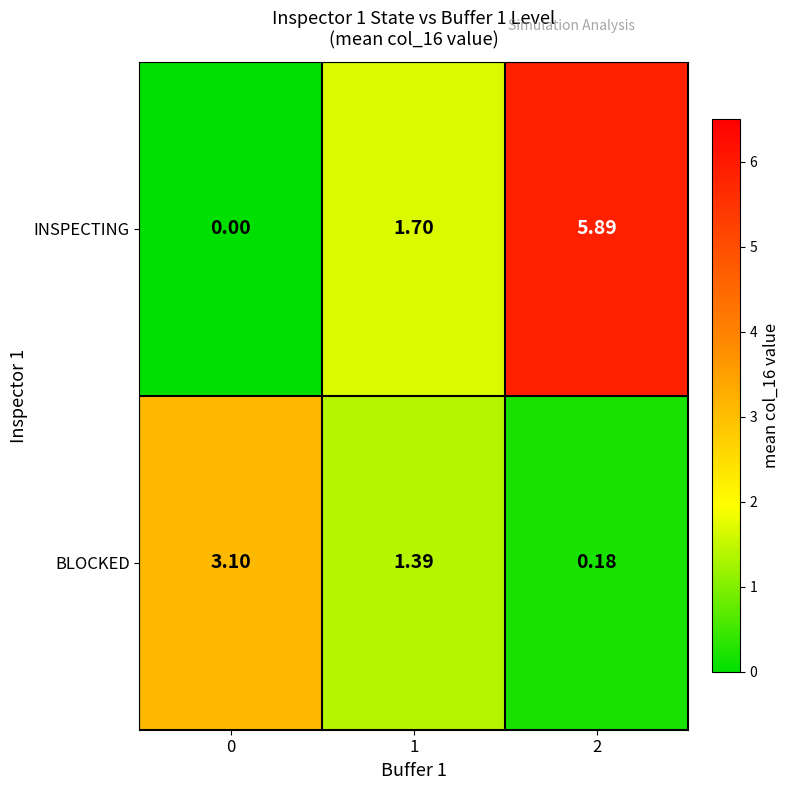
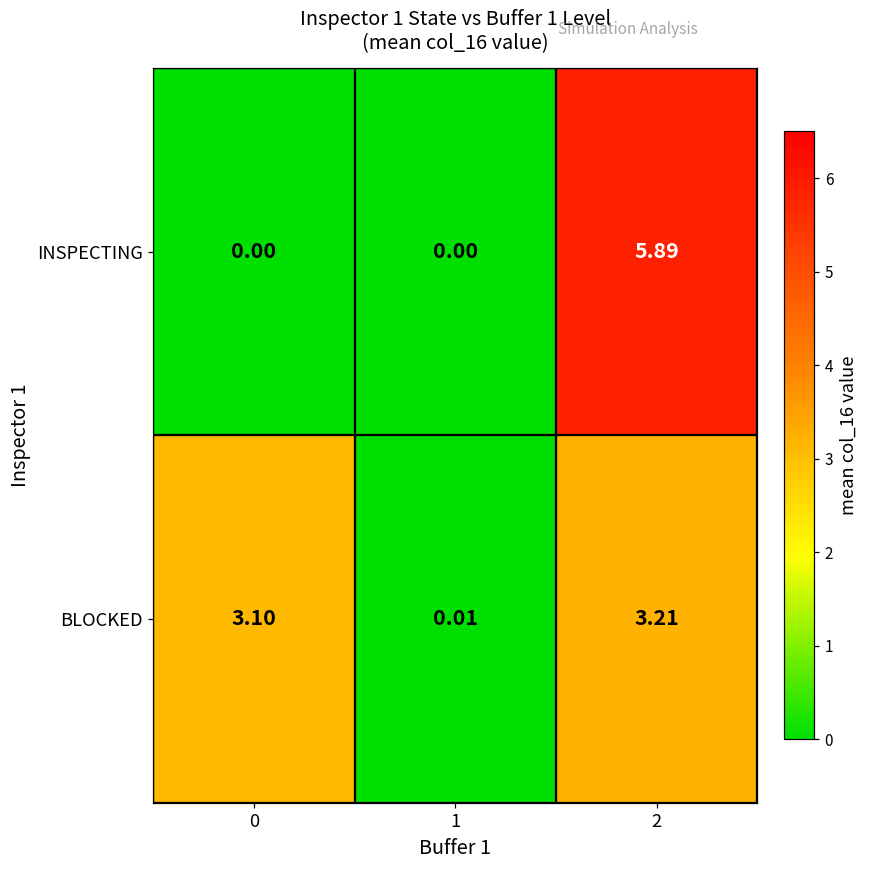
INSPECTING, 1: 1.70 -> 0.00
BLOCKED, 1: 1.39 -> 0.01
BLOCKED, 2: 0.18 -> 3.21
